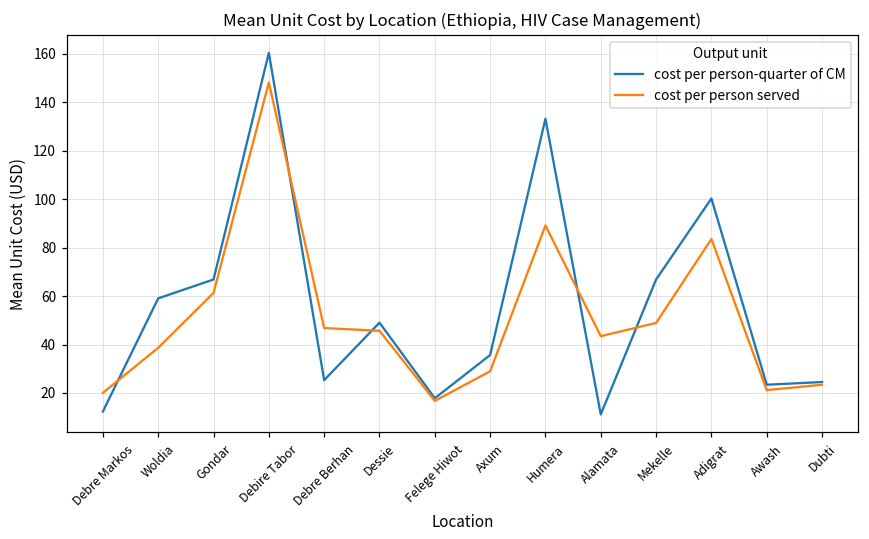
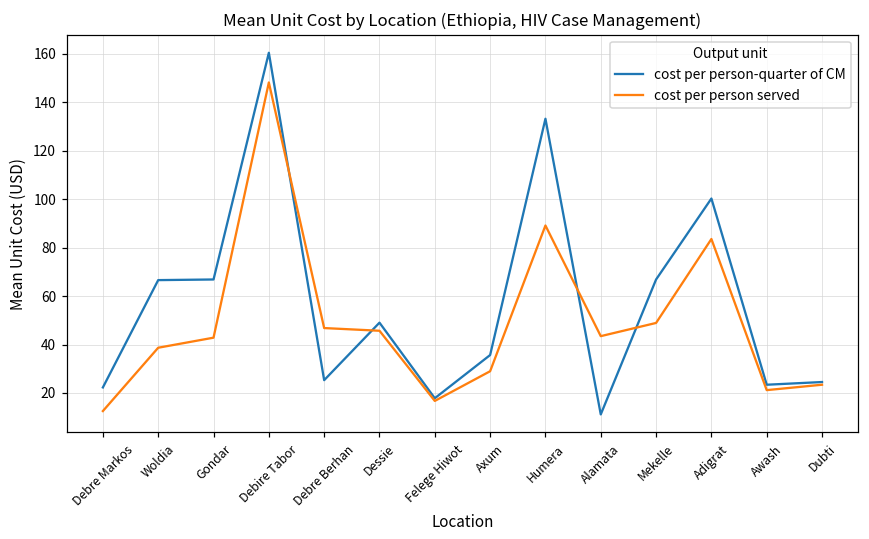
cost per person-quarter of CM, Debre Markos: 12 -> 22
cost per person served, Debre Markos: 20 -> 13
cost per person-quarter of CM, Woldia: 59 -> 67
cost per person served, Gondar: 61 -> 43
